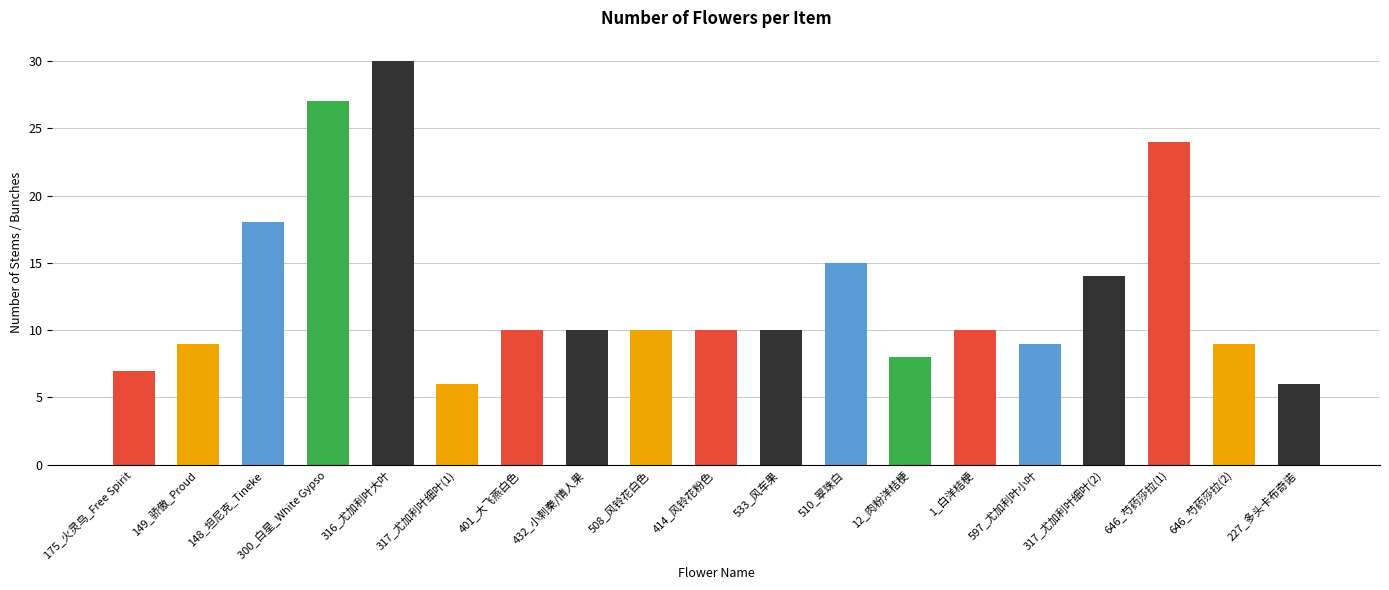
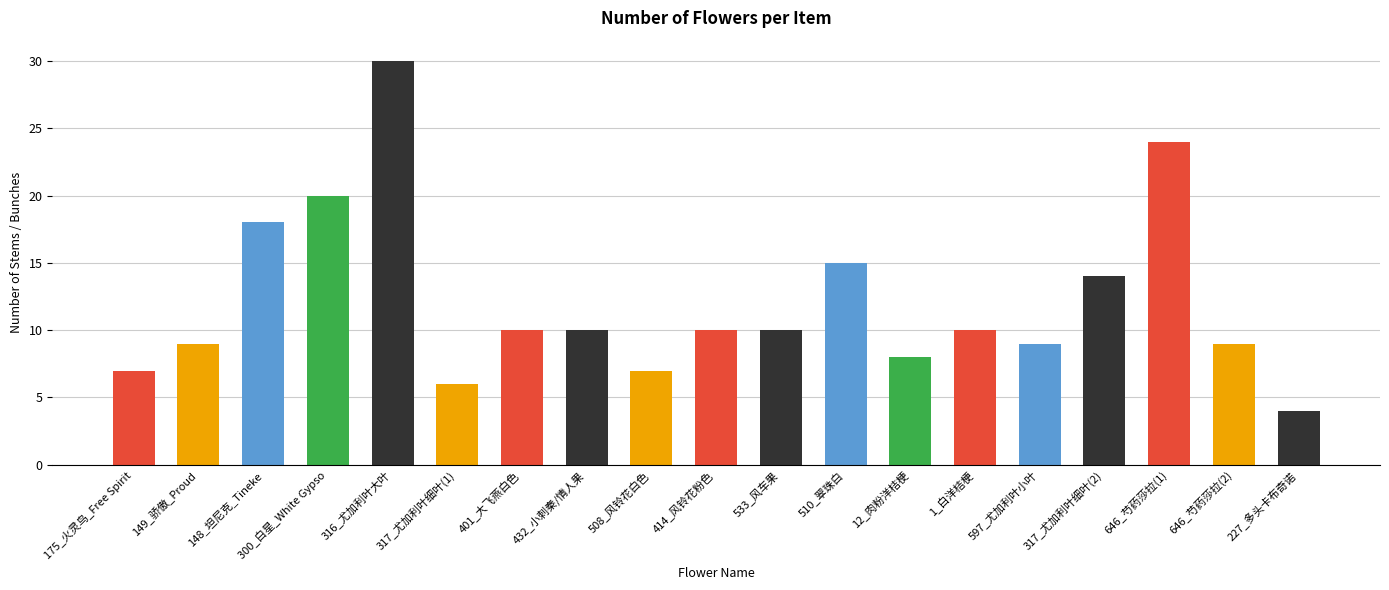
300_白星_White Gypso: 27 -> 20
508_风铃花白色: 10 -> 7
227_多头卡布奇诺: 6 -> 4
